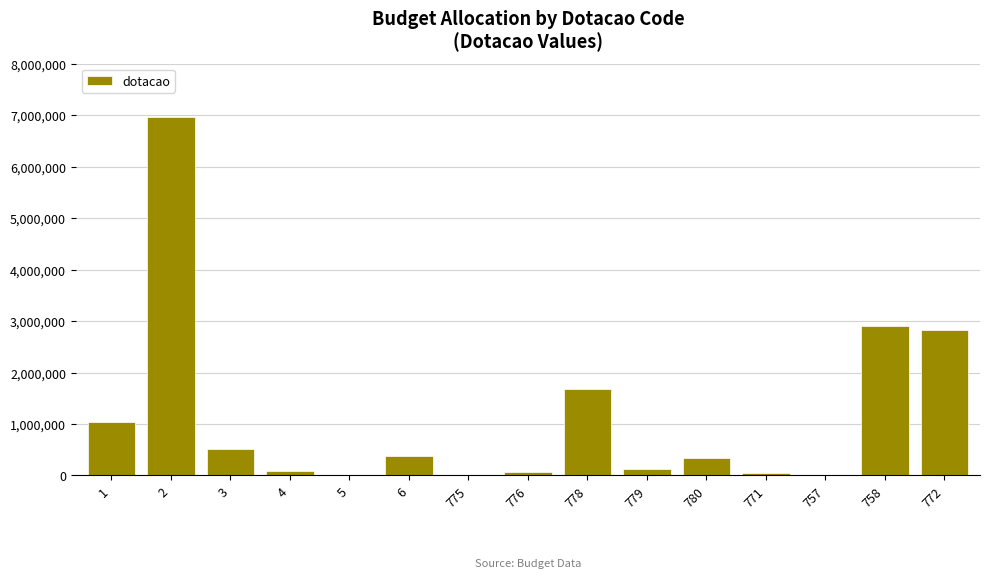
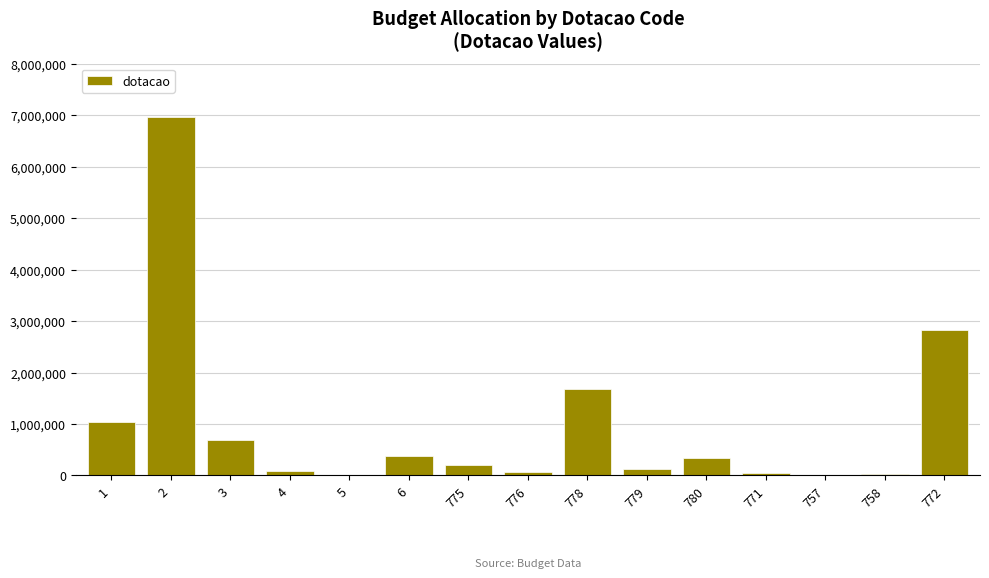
3: 500,000 -> 700,000
775: 0 -> 200,000
758: 2,900,000 -> 0
